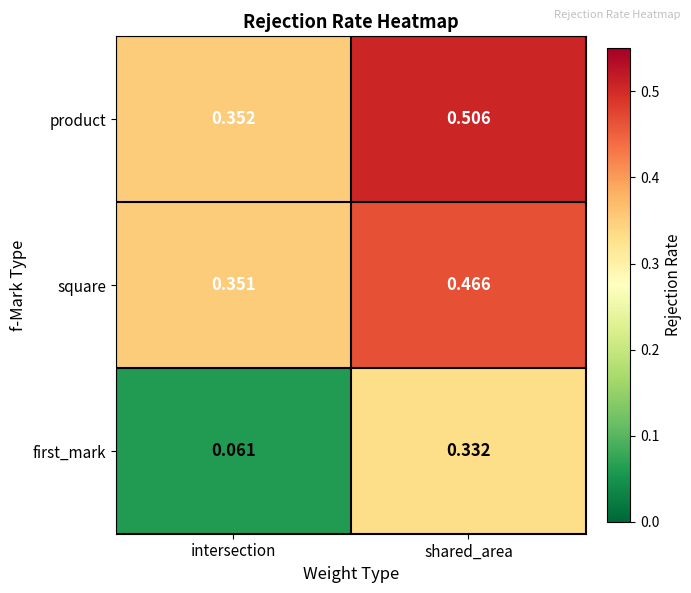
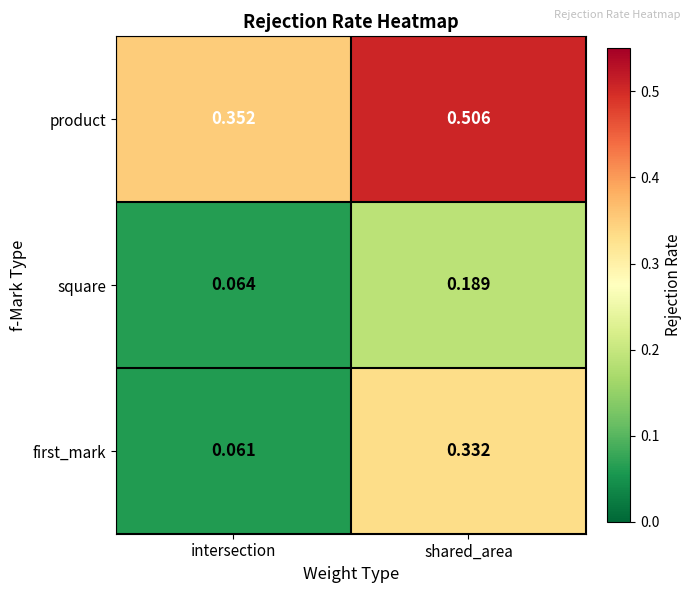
square, intersection: 0.351 -> 0.064
square, shared_area: 0.466 -> 0.189
